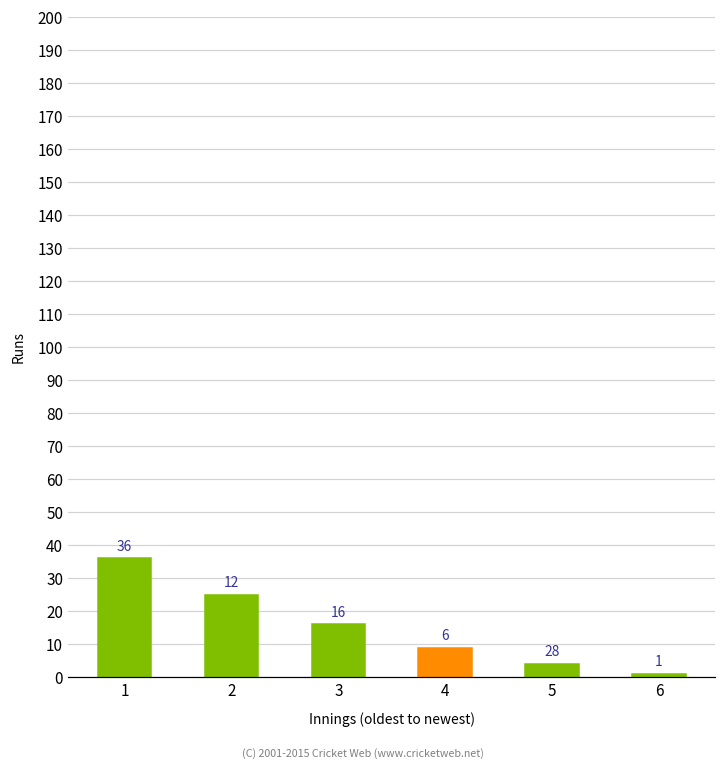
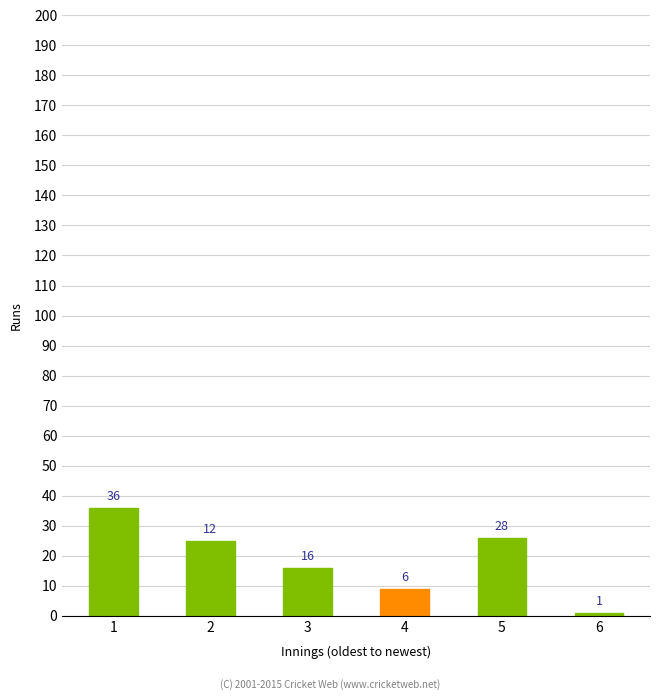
5: 4 -> 26
